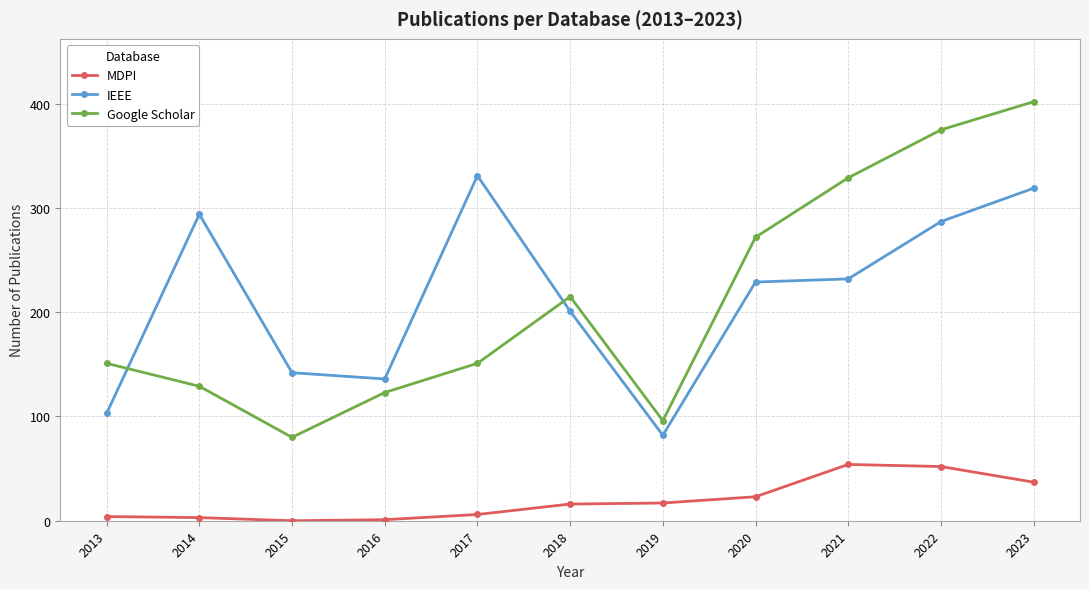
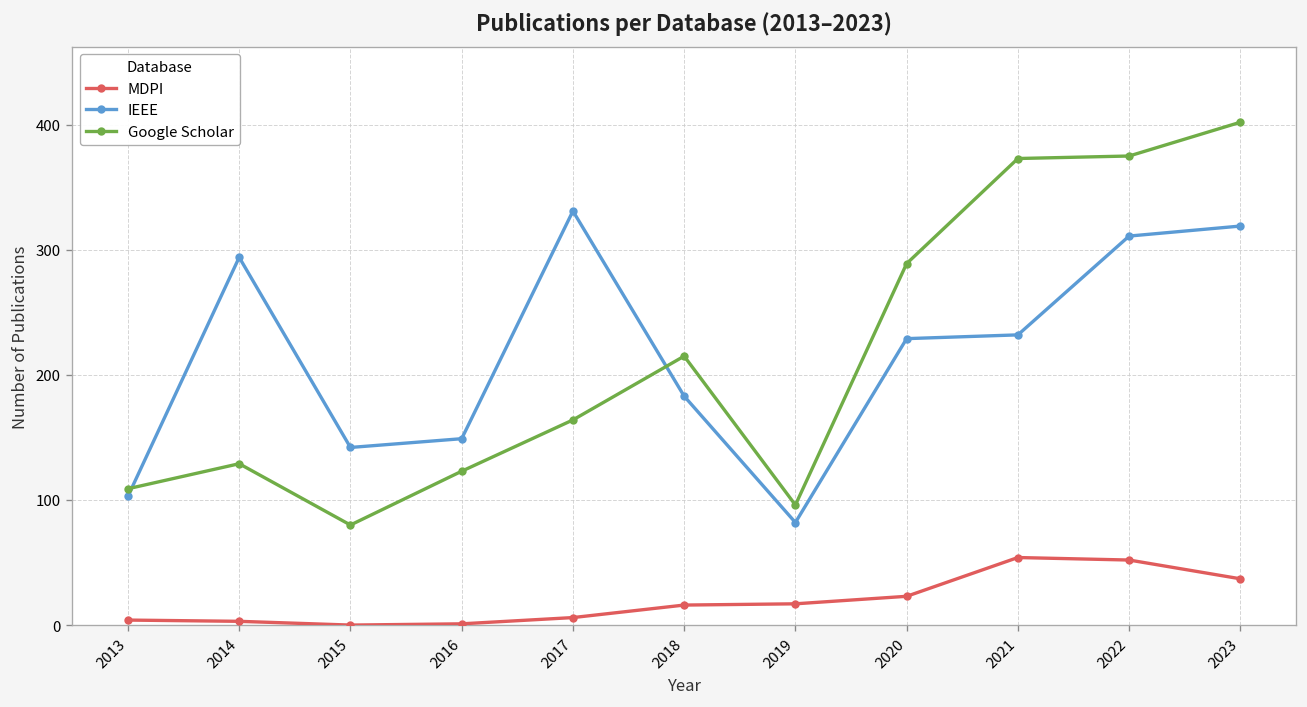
Google Scholar, 2013: 151 -> 109
IEEE, 2016: 136 -> 149
Google Scholar, 2017: 151 -> 164
IEEE, 2018: 201 -> 183
Google Scholar, 2020: 272 -> 289
Google Scholar, 2021: 329 -> 373
IEEE, 2022: 287 -> 311
